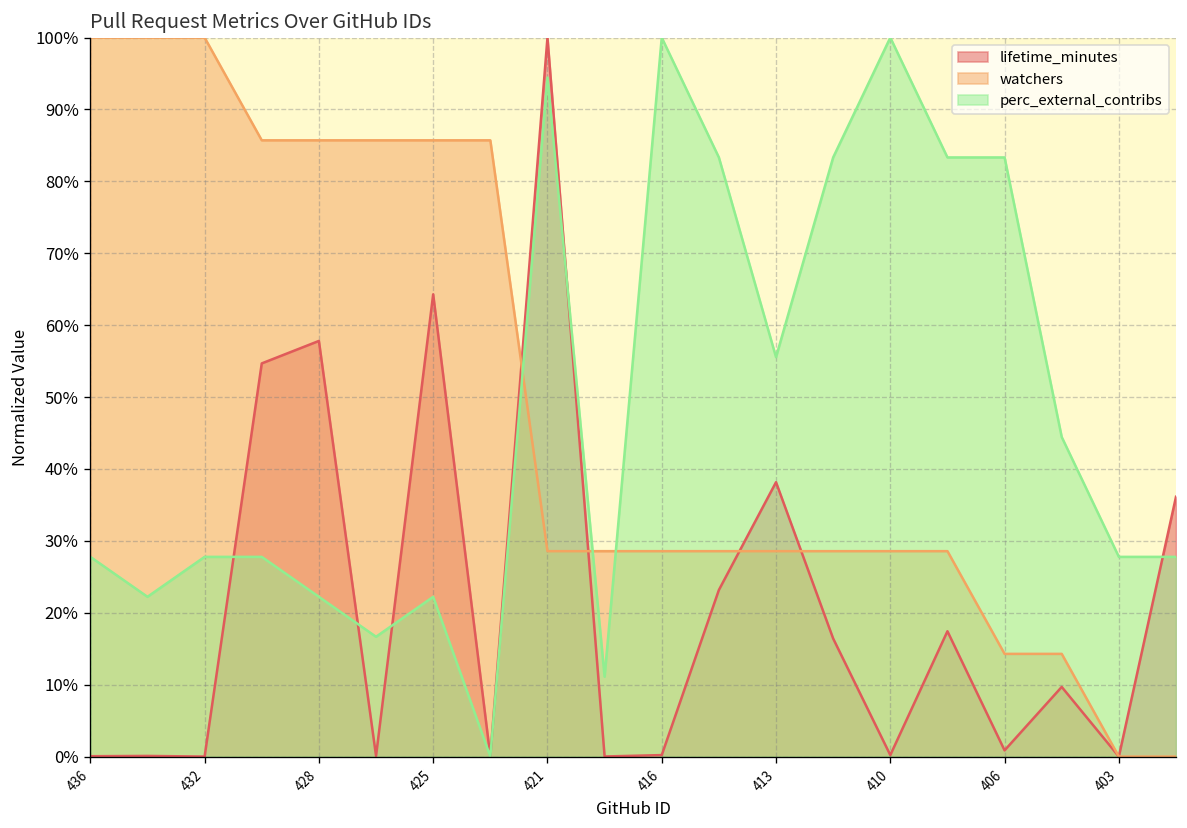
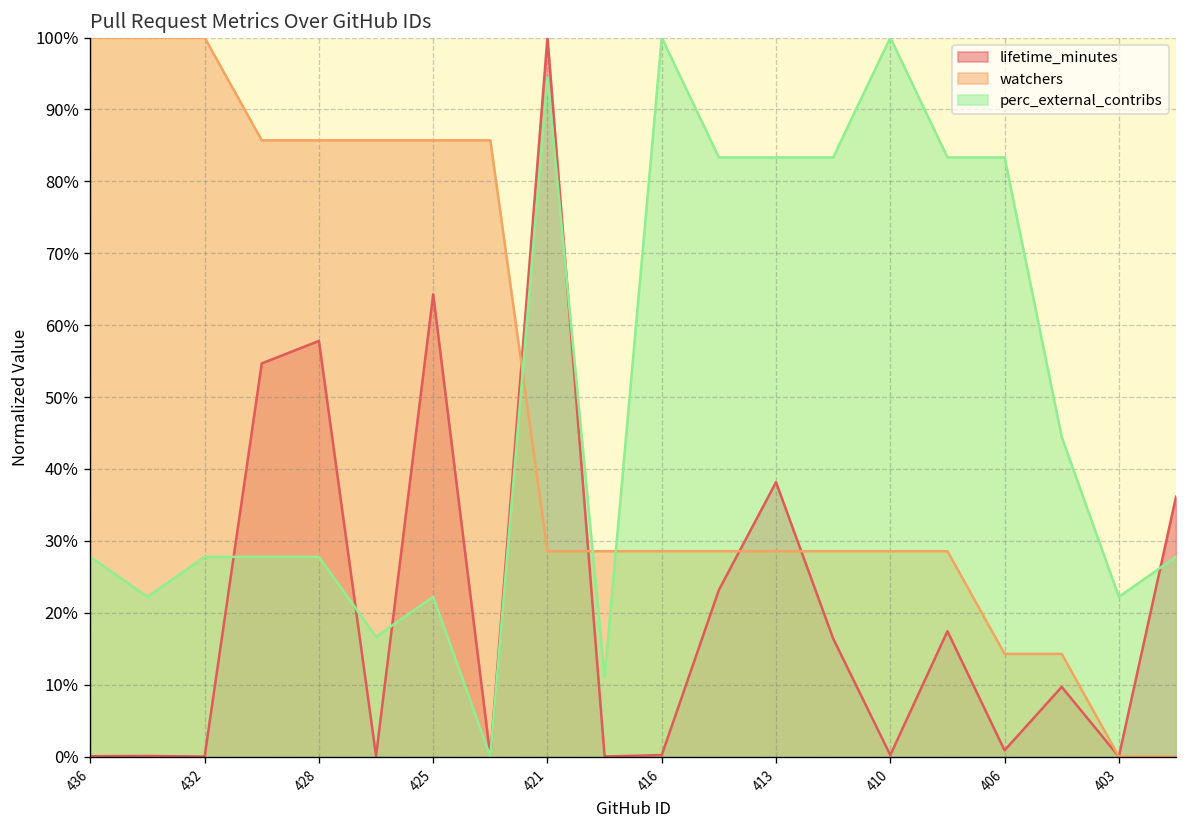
perc_external_contribs, 428: 22% -> 28%
perc_external_contribs, 413: 56% -> 83%
perc_external_contribs, 403: 28% -> 22%
